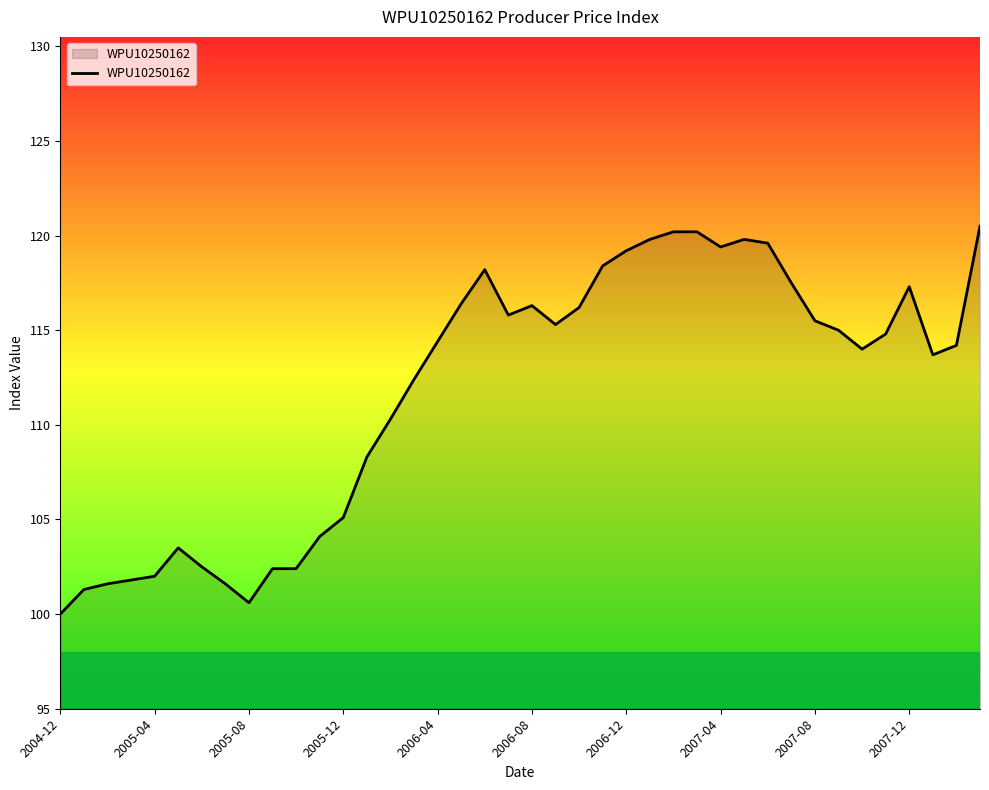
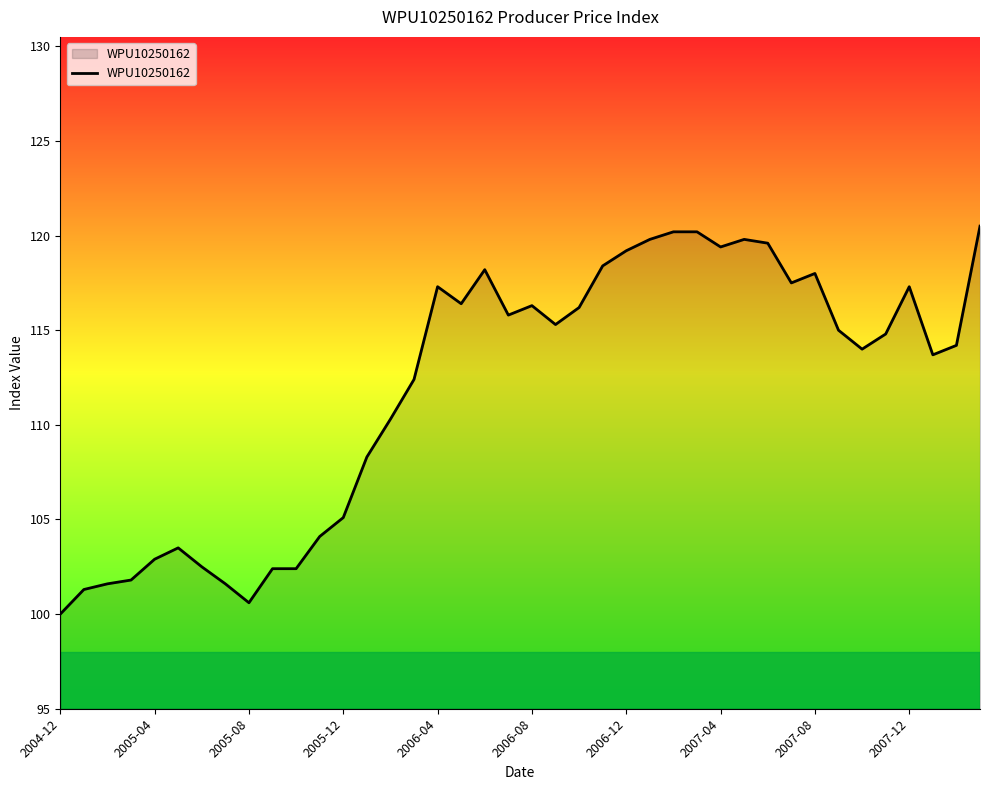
2005-04: 102.0 -> 102.9
2006-04: 114.4 -> 117.3
2007-08: 115.5 -> 118.0
